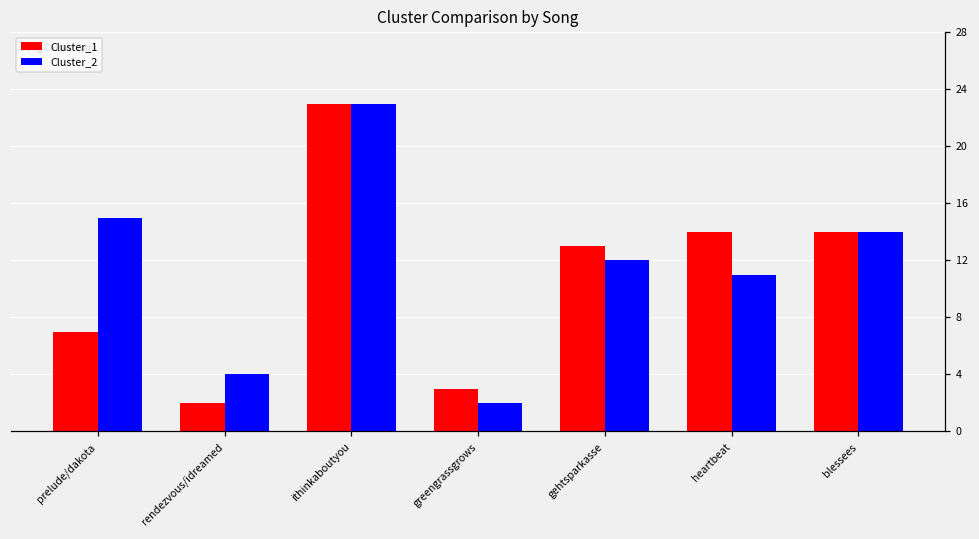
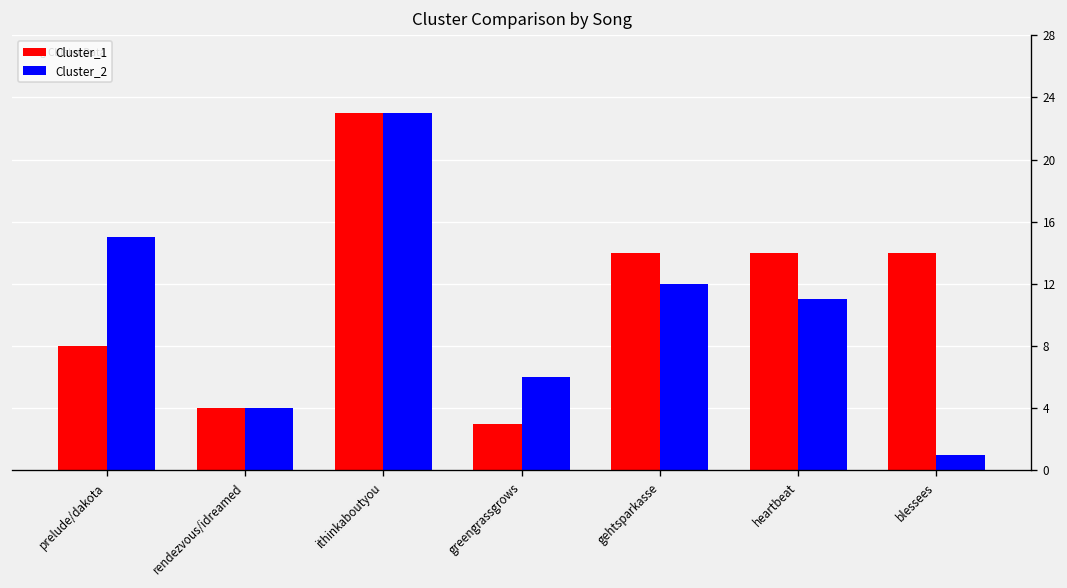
Cluster_1, prelude/dakota: 7 -> 8
Cluster_1, rendezvous/idreamed: 2 -> 4
Cluster_2, greengrassgrows: 2 -> 6
Cluster_1, gehtsparkasse: 13 -> 14
Cluster_2, blessees: 14 -> 1
